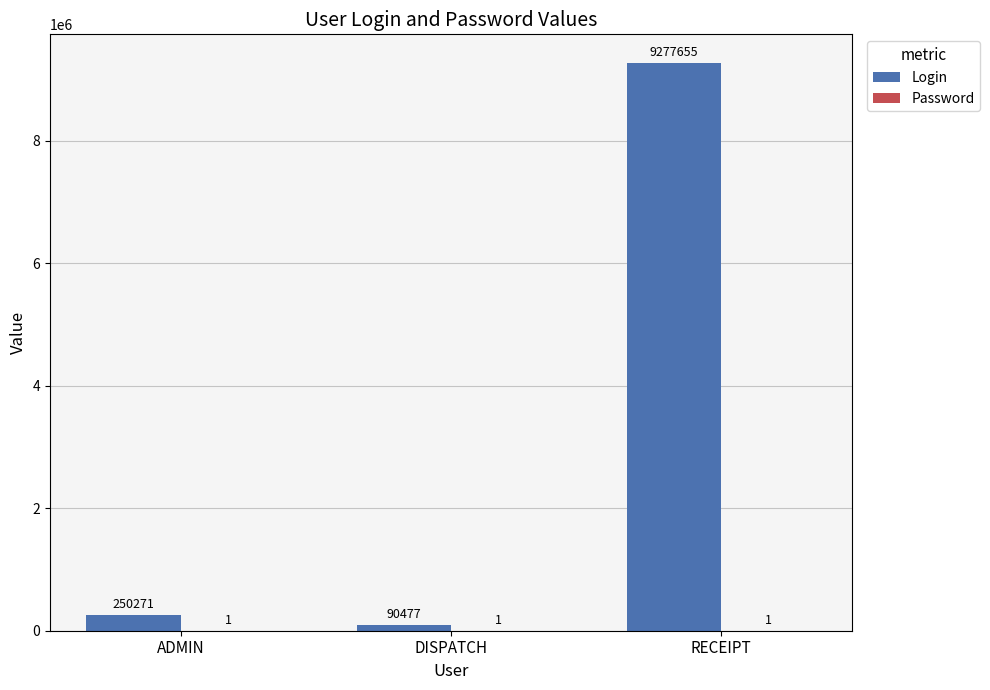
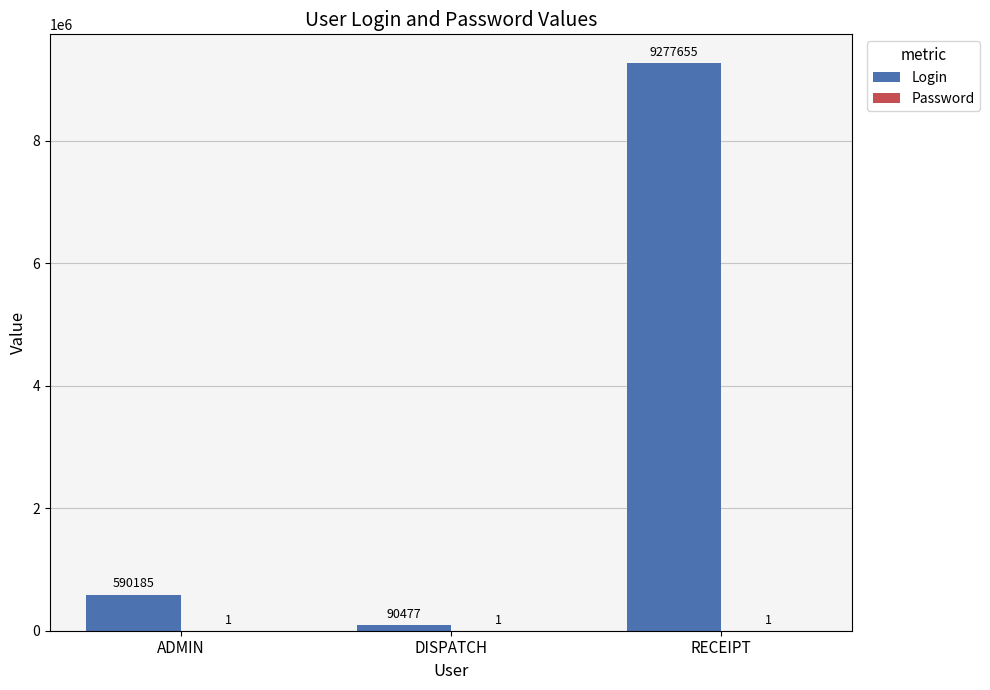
Login, ADMIN: 250271 -> 590185
